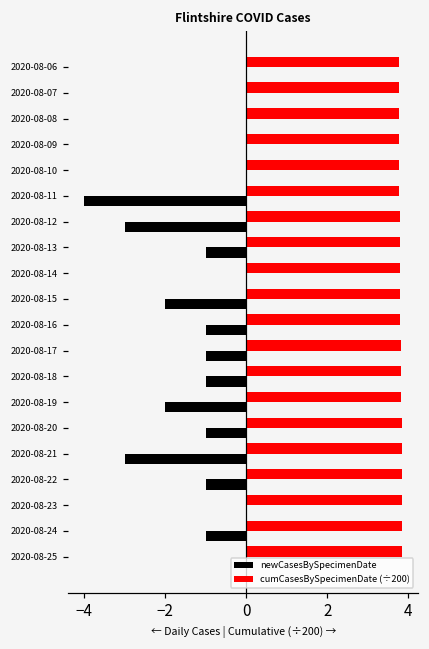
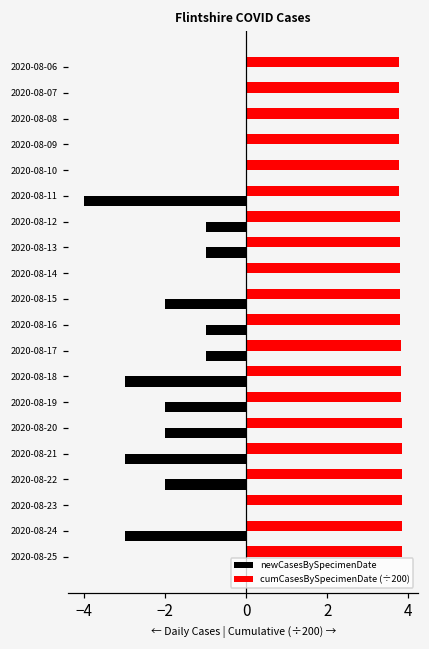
newCasesBySpecimenDate, 2020-08-12: -3.0 -> -1.0
newCasesBySpecimenDate, 2020-08-18: -1.0 -> -3.0
newCasesBySpecimenDate, 2020-08-20: -1.0 -> -2.0
newCasesBySpecimenDate, 2020-08-22: -1.0 -> -2.0
newCasesBySpecimenDate, 2020-08-24: -1.0 -> -3.0
